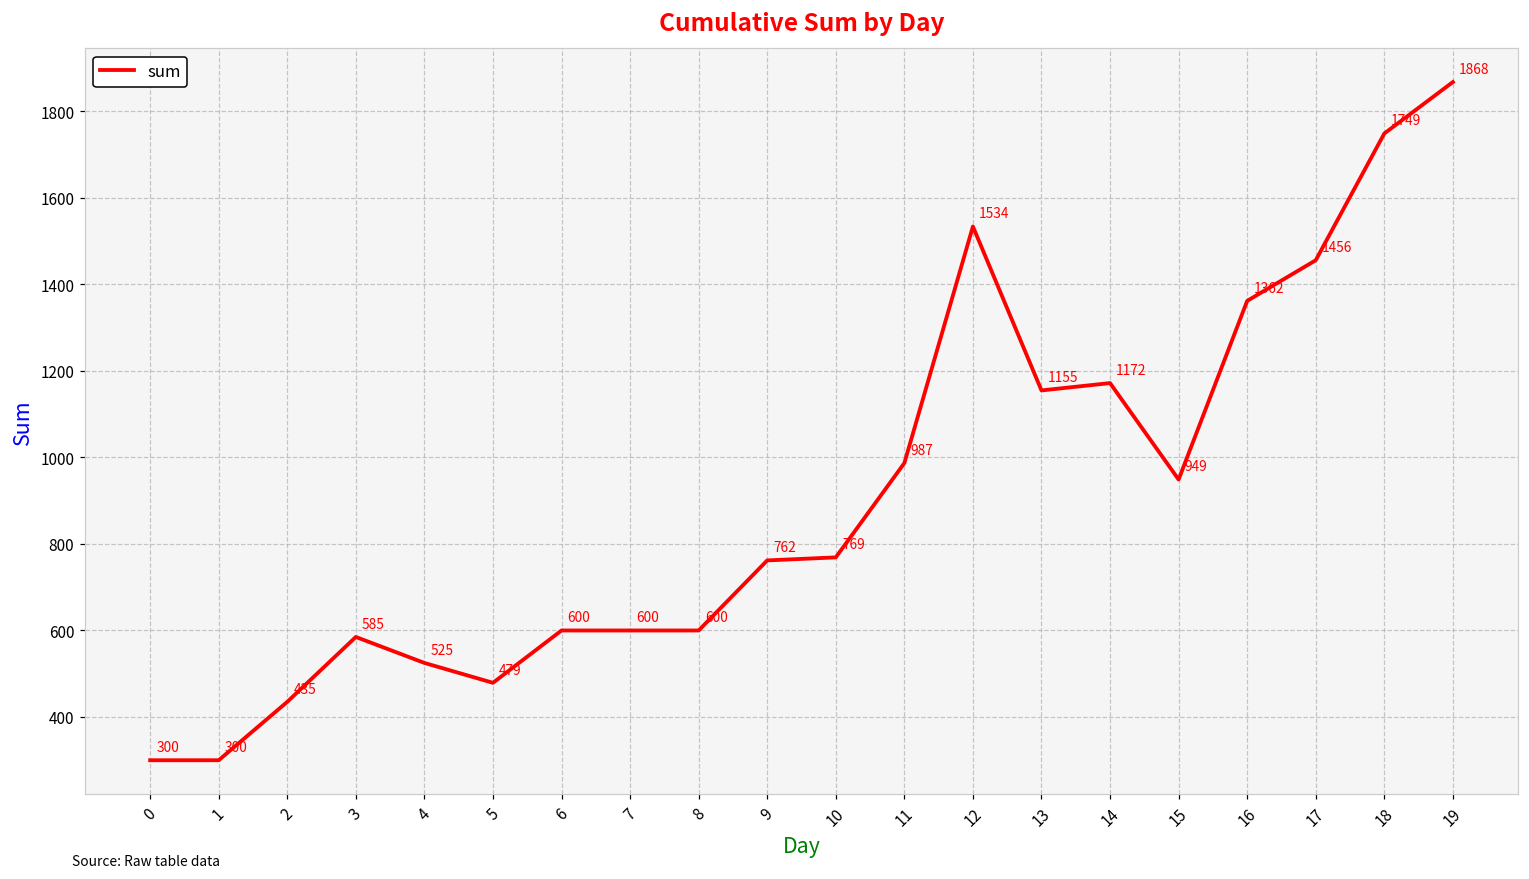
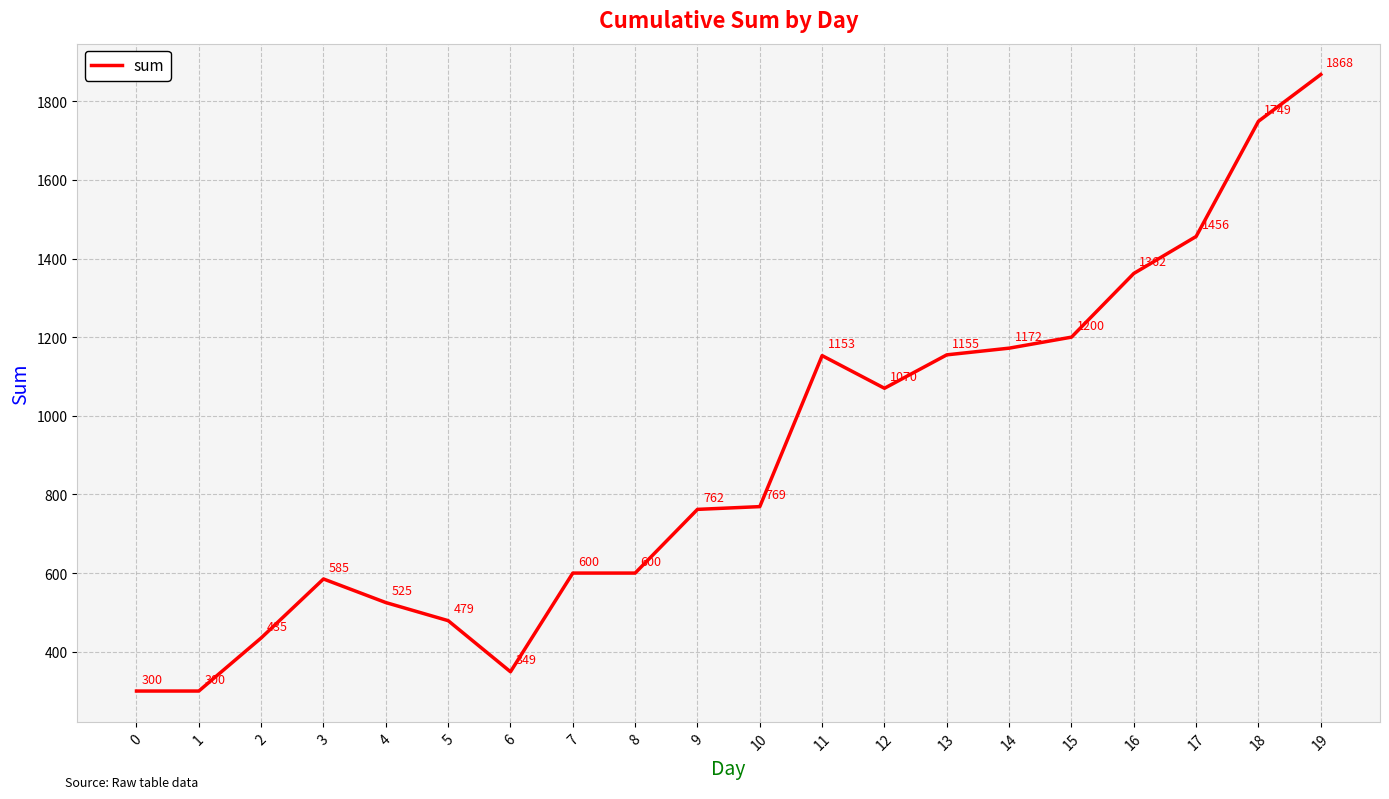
6: 600 -> 349
11: 987 -> 1153
12: 1534 -> 1070
15: 949 -> 1200
